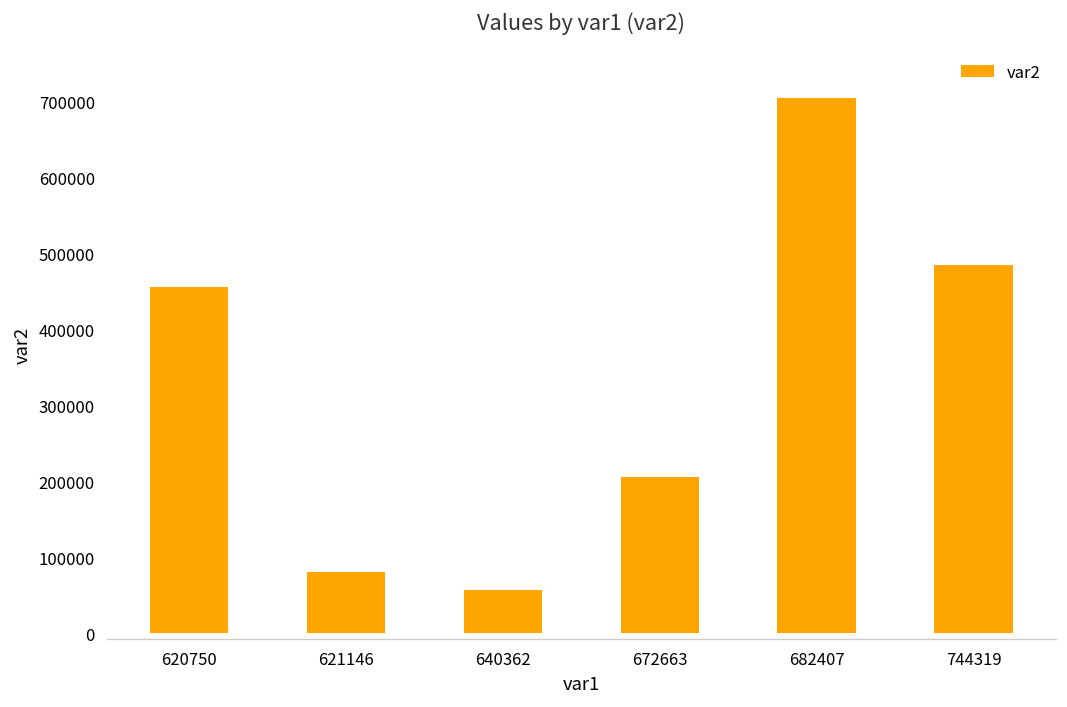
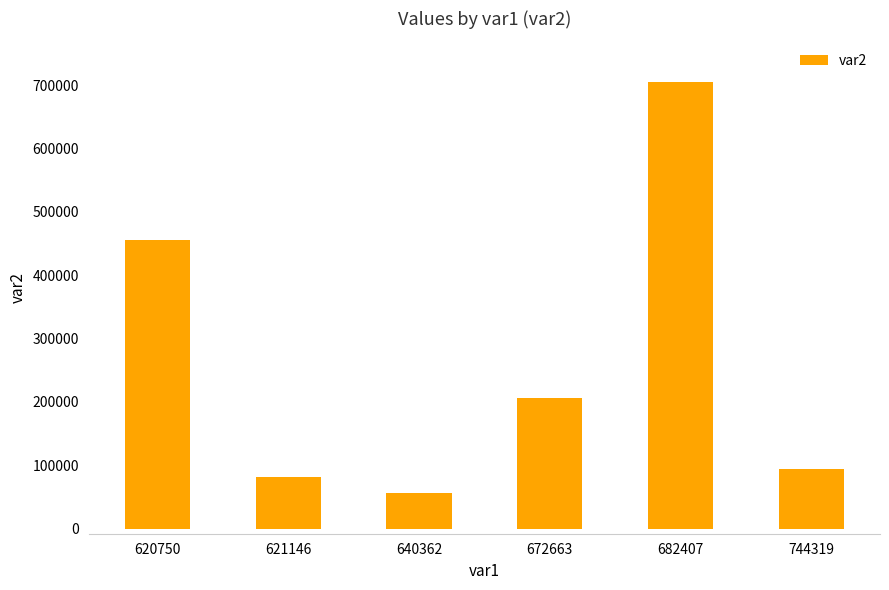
744319: 480000 -> 90000
